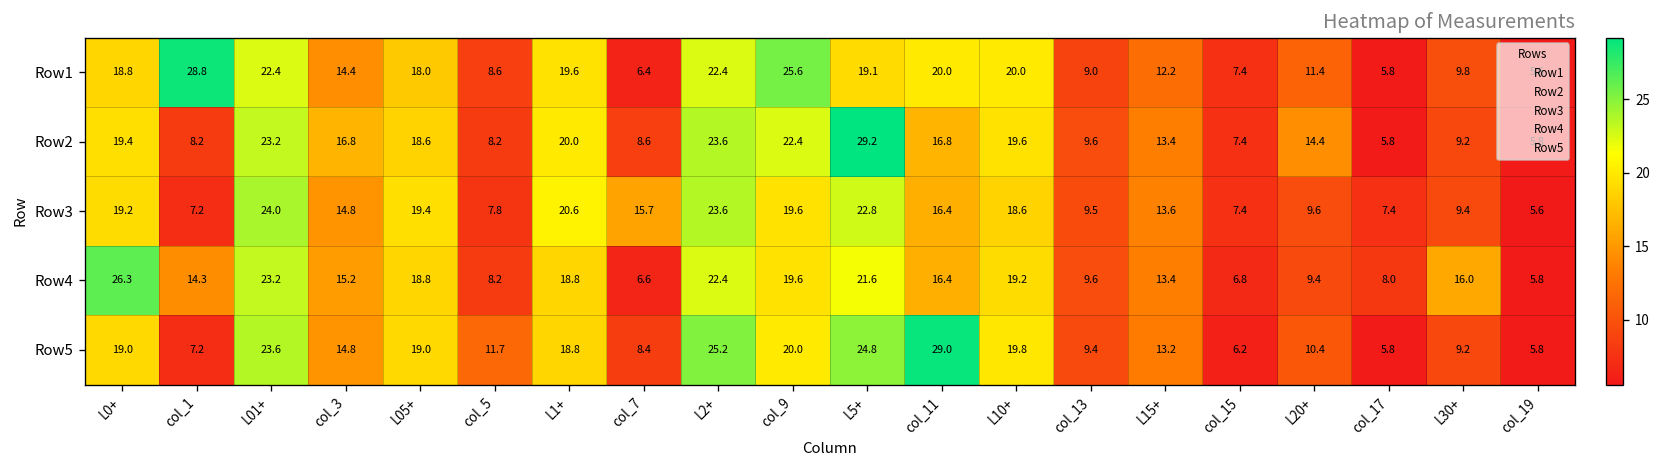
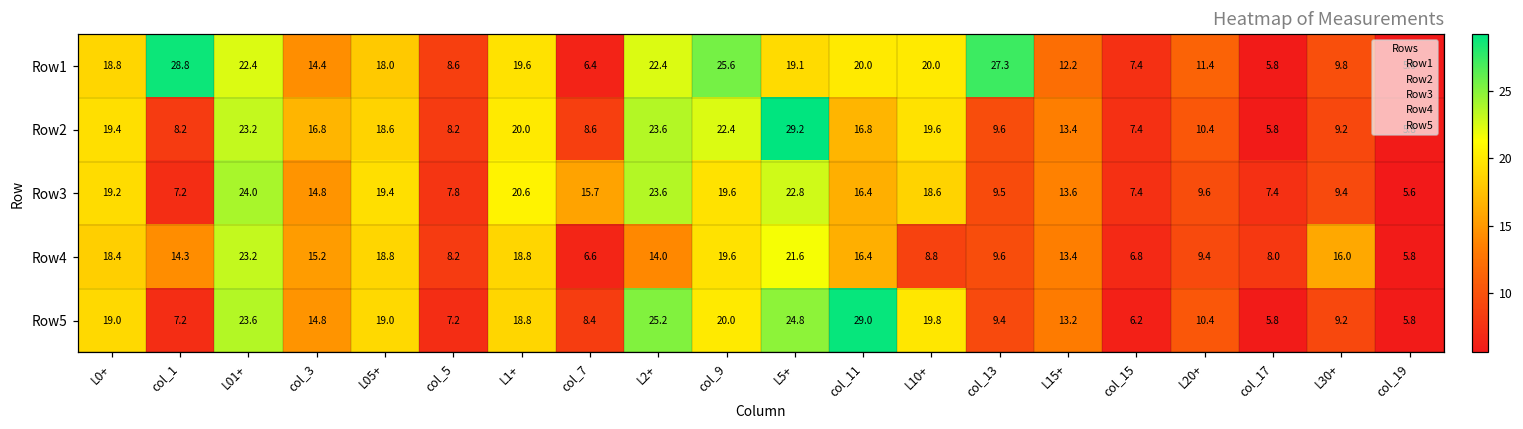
Row1, col_13: 9.0 -> 27.3
Row2, L20+: 14.4 -> 10.4
Row4, L0+: 26.3 -> 18.4
Row4, L2+: 22.4 -> 14.0
Row4, L10+: 19.2 -> 8.8
Row5, col_5: 11.7 -> 7.2
